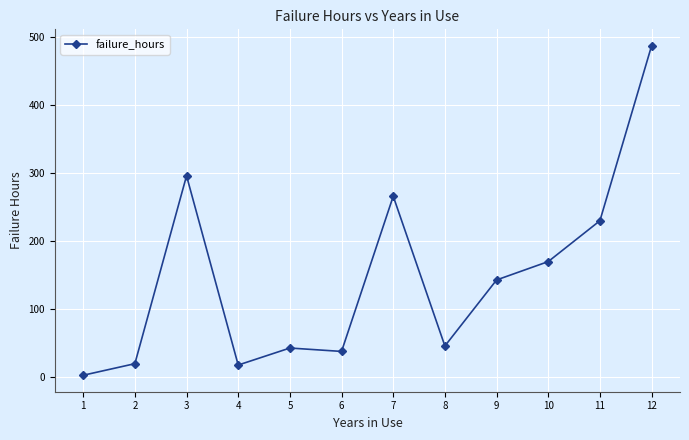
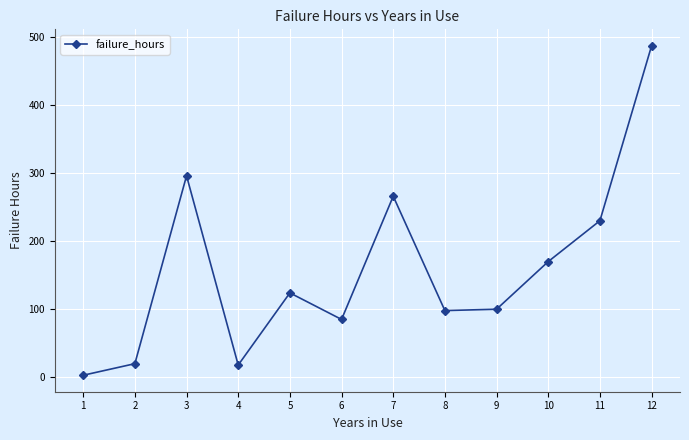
5: 40 -> 120
6: 40 -> 90
8: 50 -> 100
9: 140 -> 100
